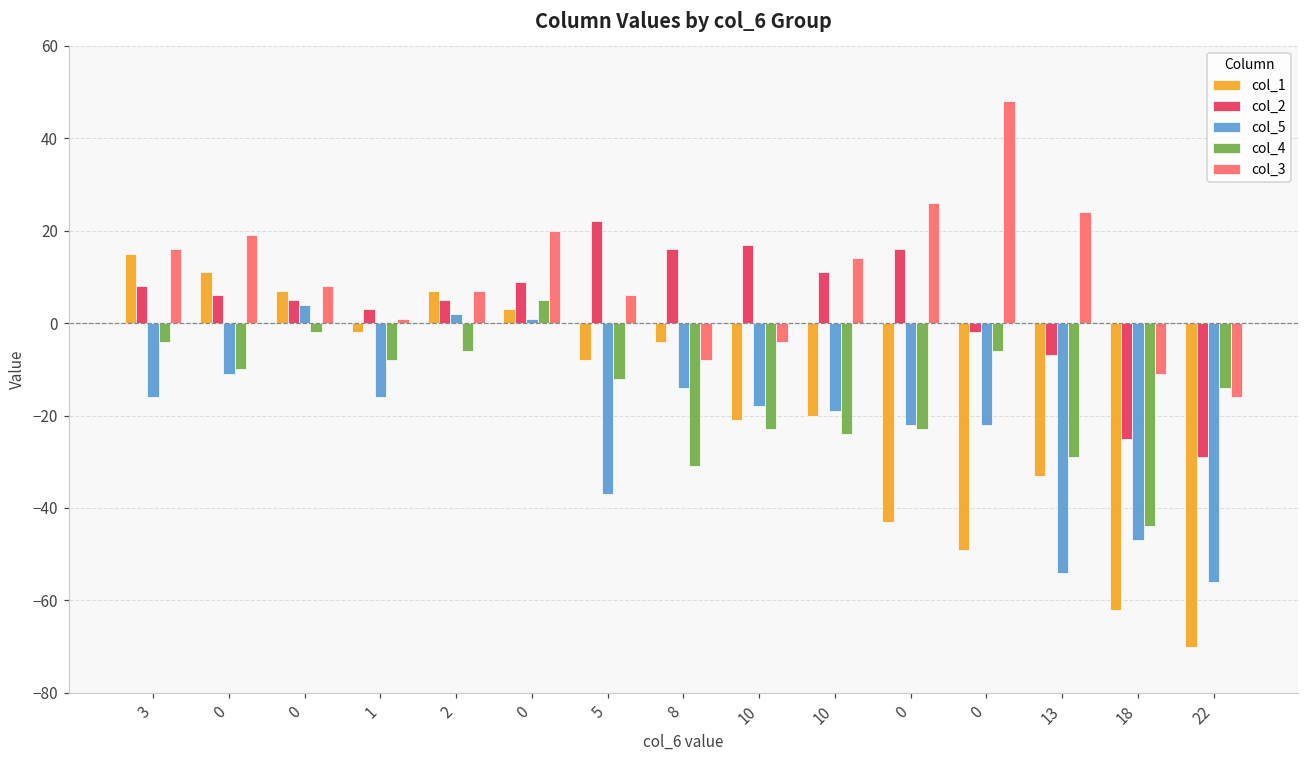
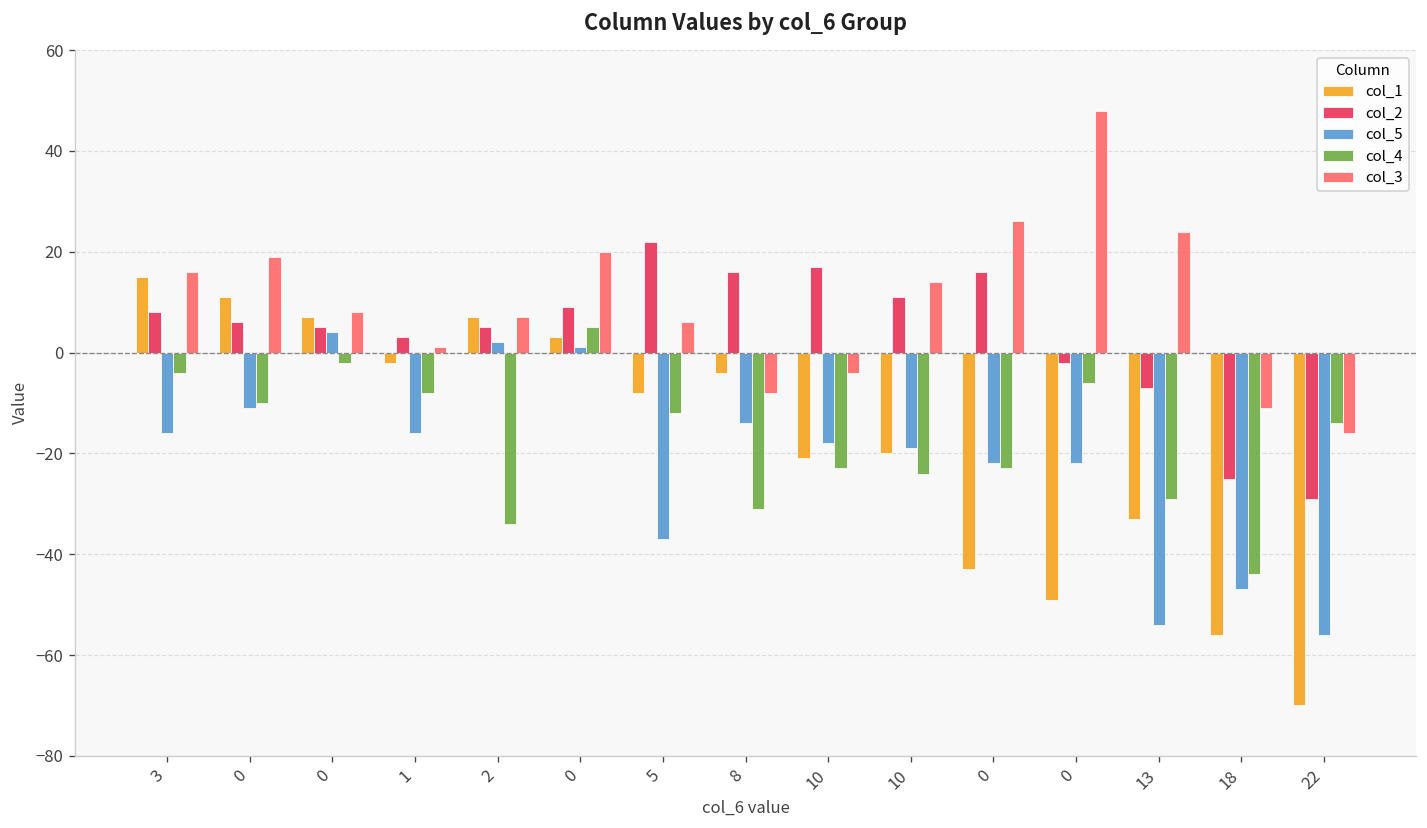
col_4, 2: -6 -> -34
col_1, 18: -62 -> -56
